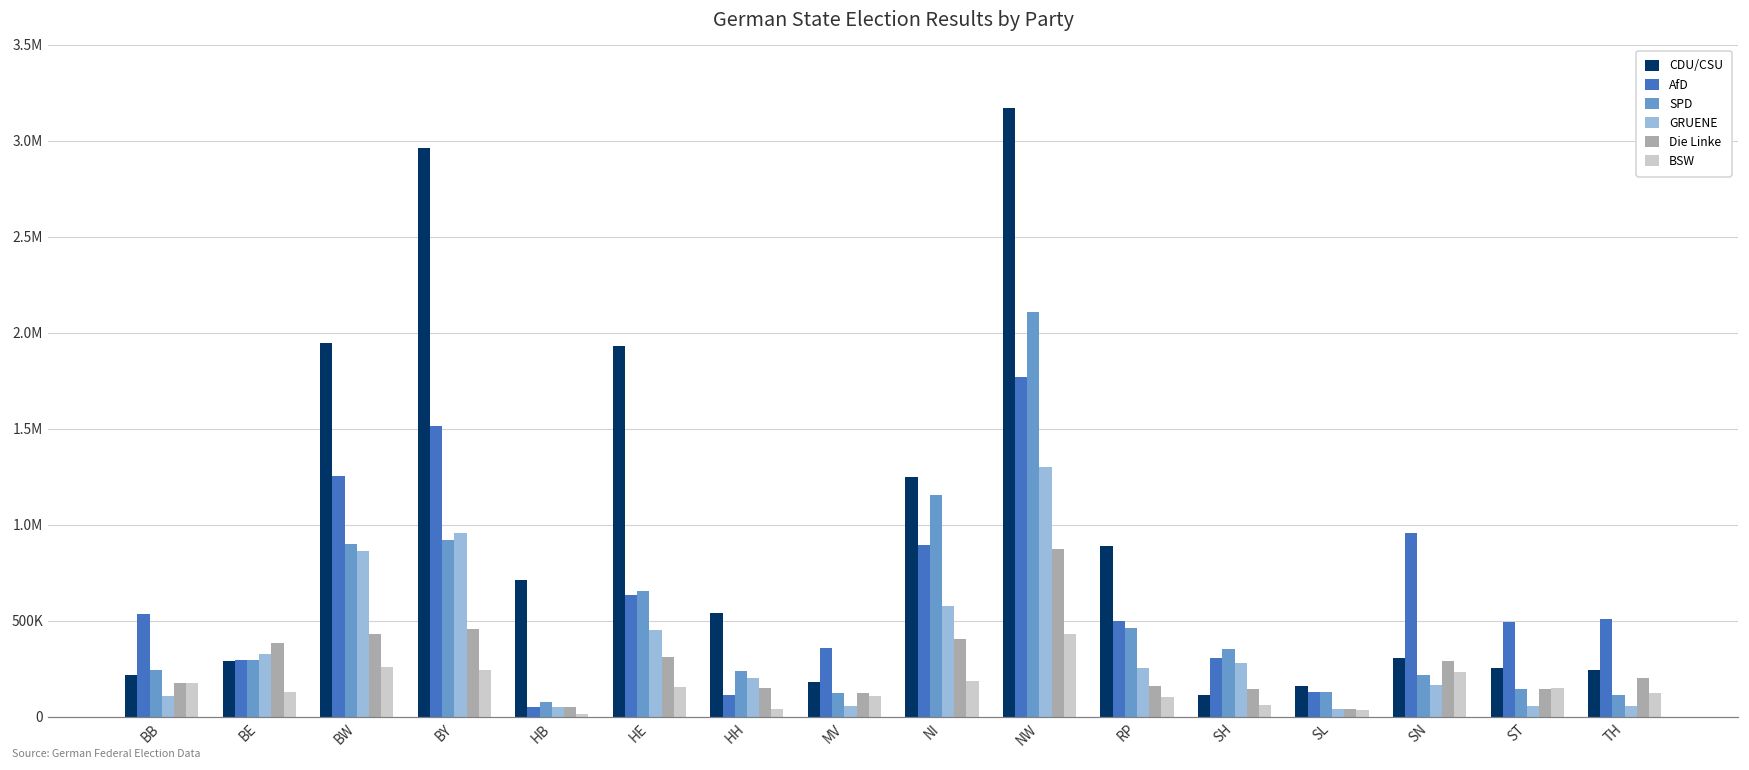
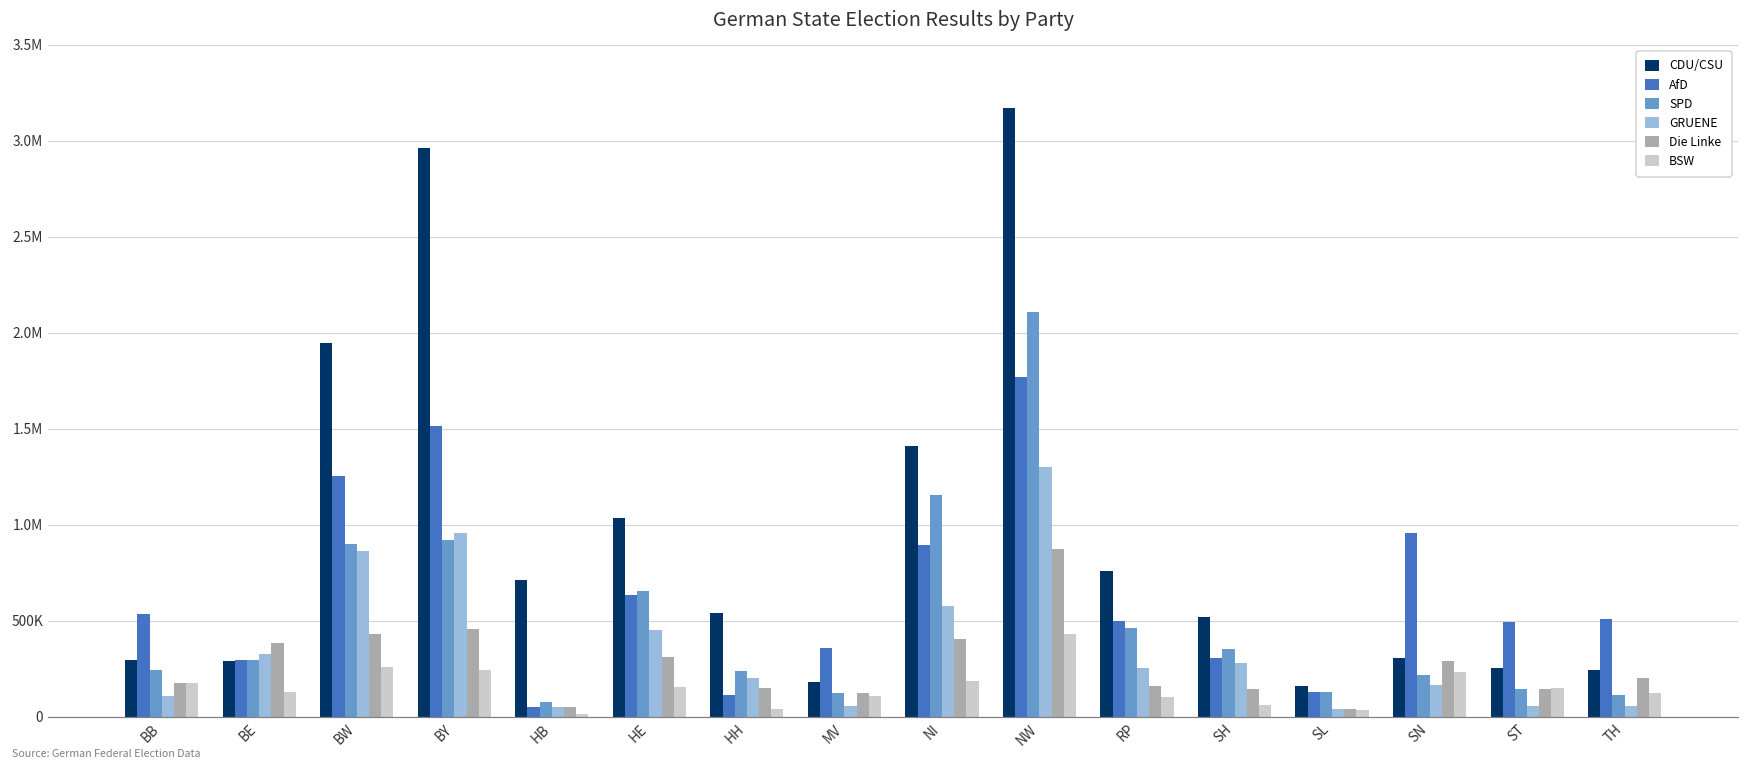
CDU/CSU, BB: 220000 -> 300000
CDU/CSU, HE: 1930000 -> 1030000
CDU/CSU, NI: 1250000 -> 1410000
CDU/CSU, RP: 890000 -> 760000
CDU/CSU, SH: 110000 -> 520000
